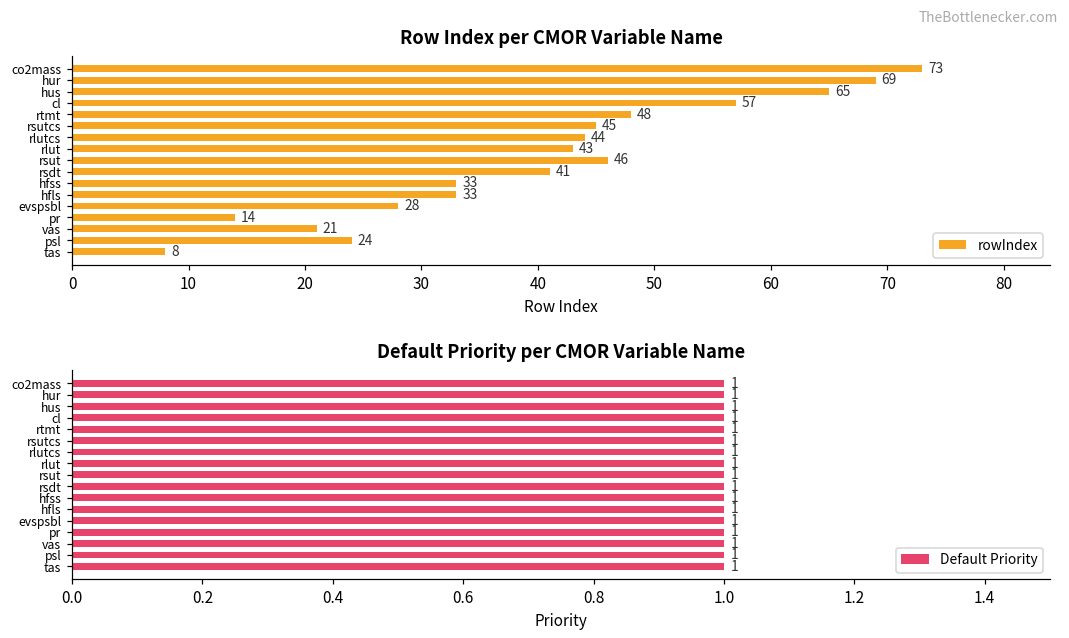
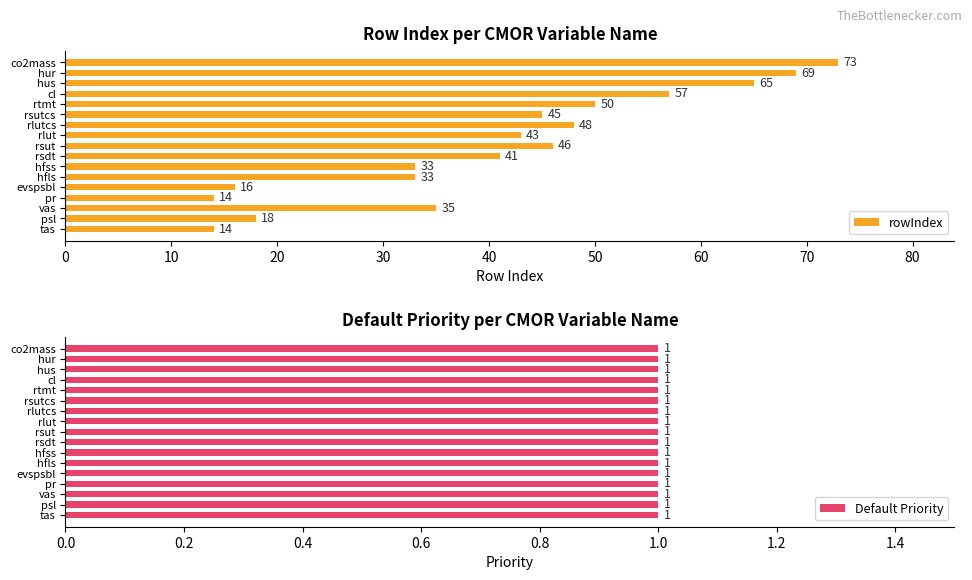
Row Index per CMOR Variable Name, rtmt: 48 -> 50
Row Index per CMOR Variable Name, rlutcs: 44 -> 48
Row Index per CMOR Variable Name, evspsbl: 28 -> 16
Row Index per CMOR Variable Name, vas: 21 -> 35
Row Index per CMOR Variable Name, psl: 24 -> 18
Row Index per CMOR Variable Name, tas: 8 -> 14
